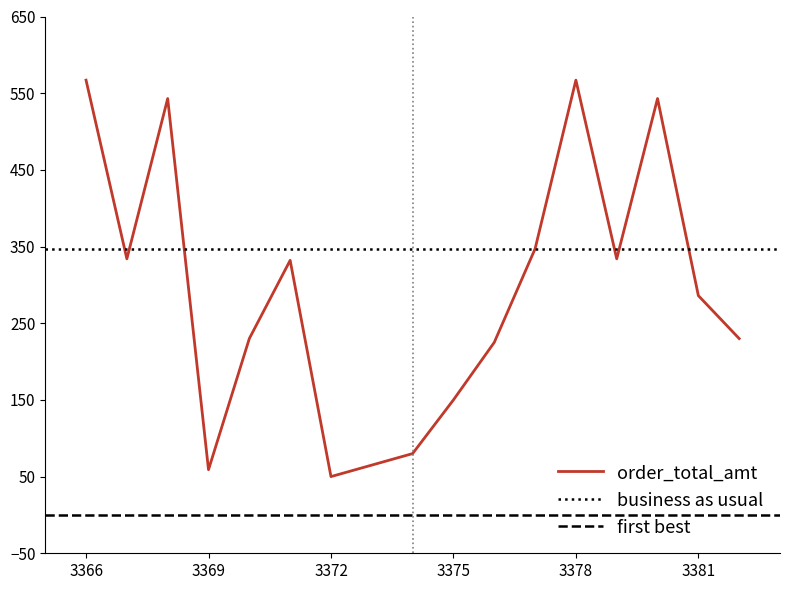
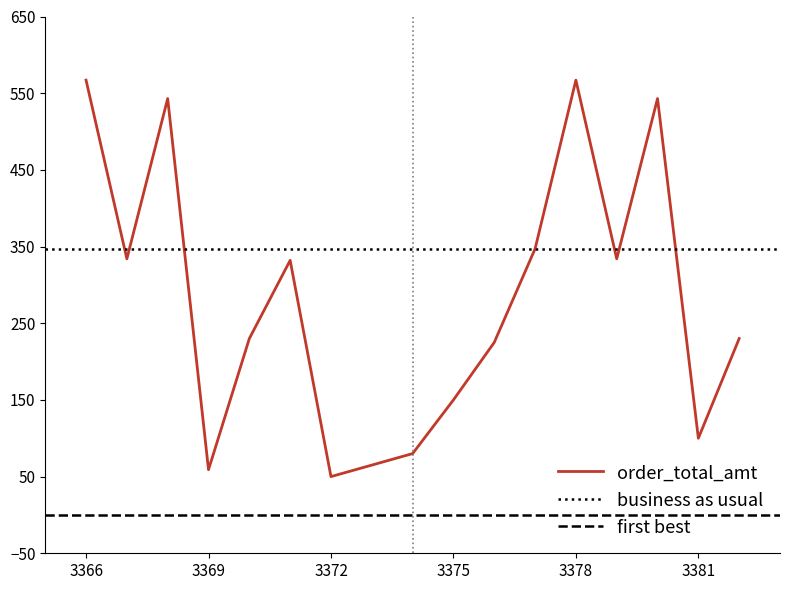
3381: 290 -> 100
